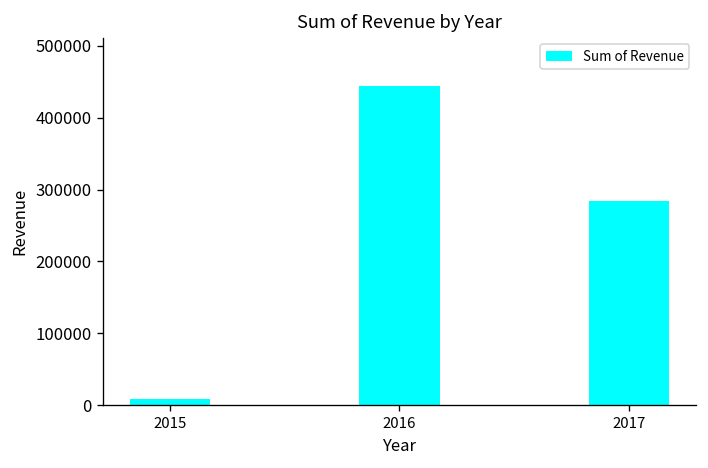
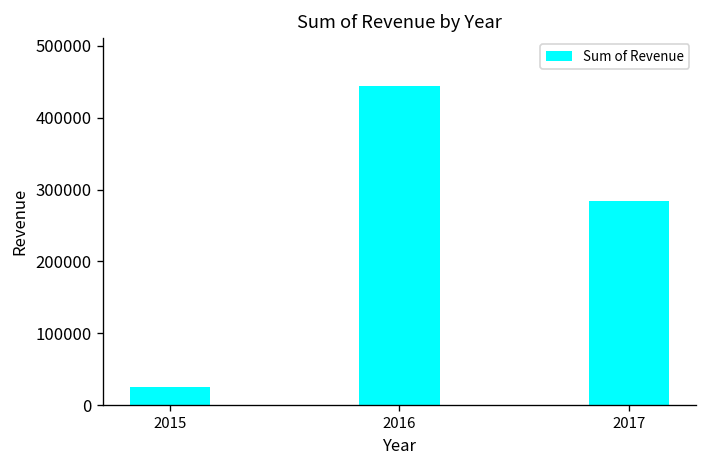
2015: 10000 -> 20000
